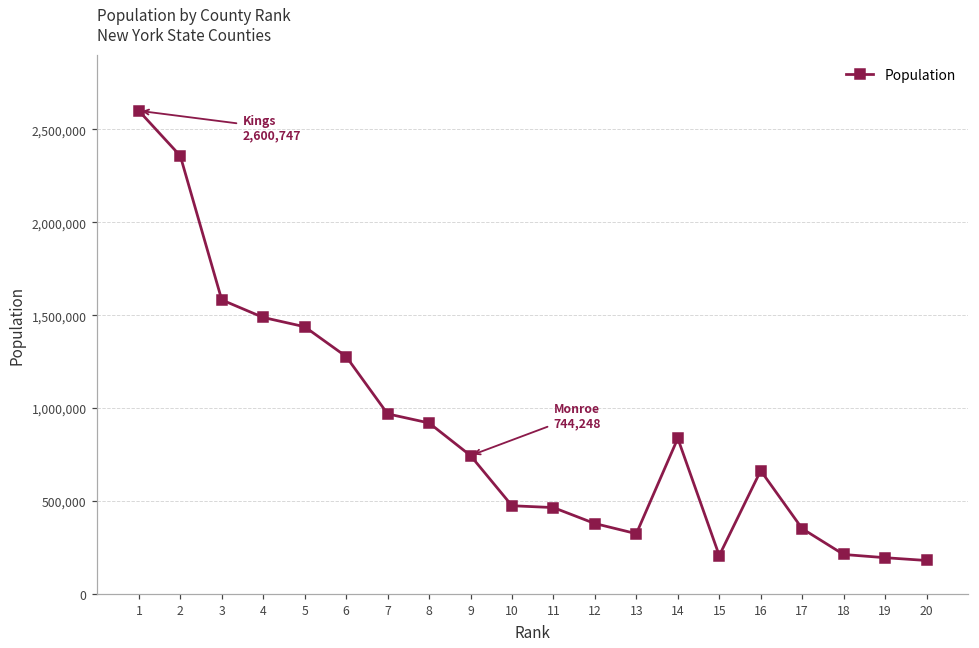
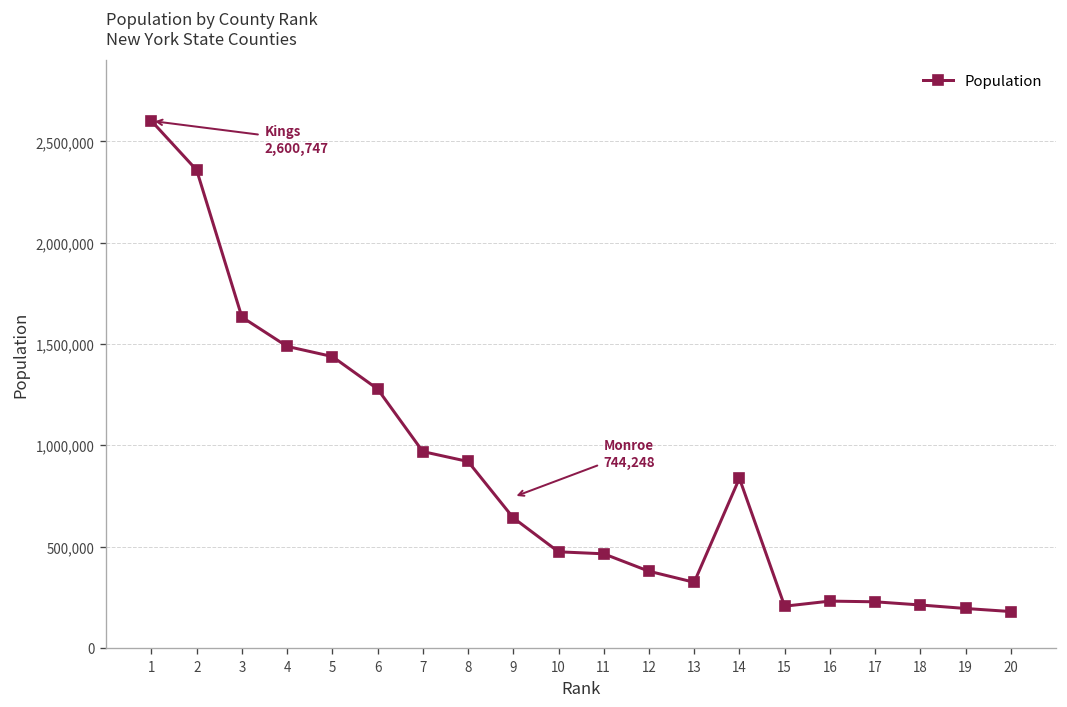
3: 1,580,000 -> 1,630,000
9: 740,000 -> 640,000
16: 660,000 -> 230,000
17: 350,000 -> 230,000
